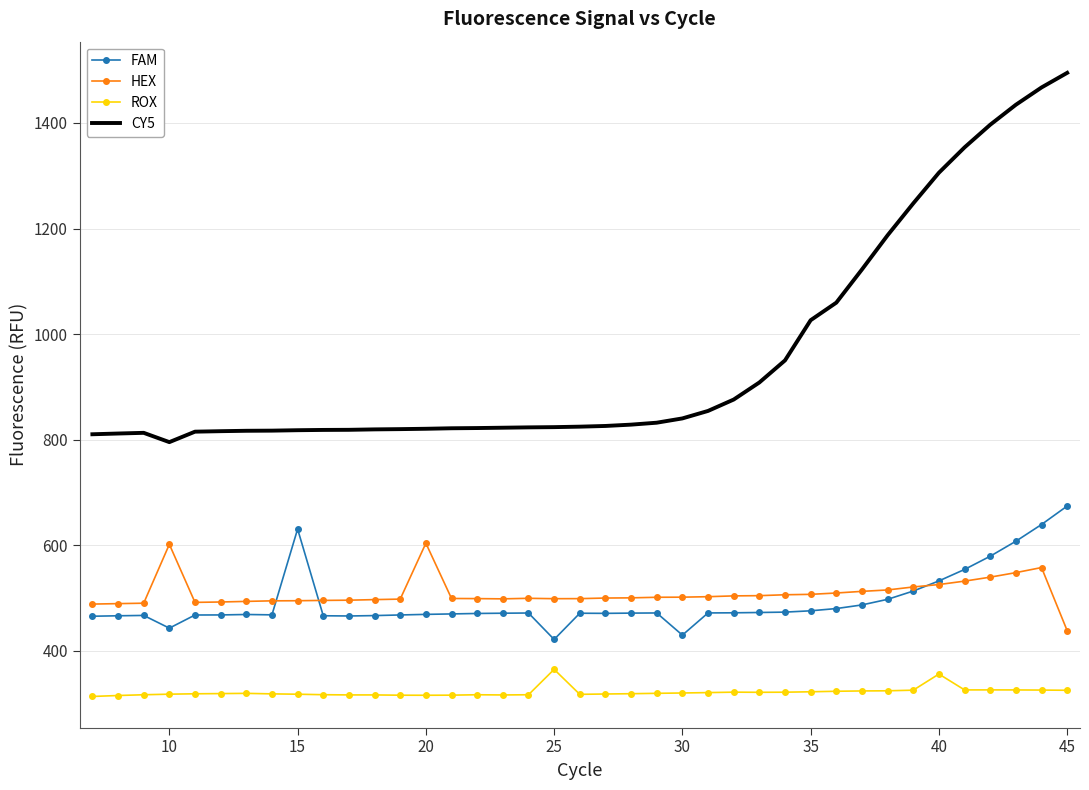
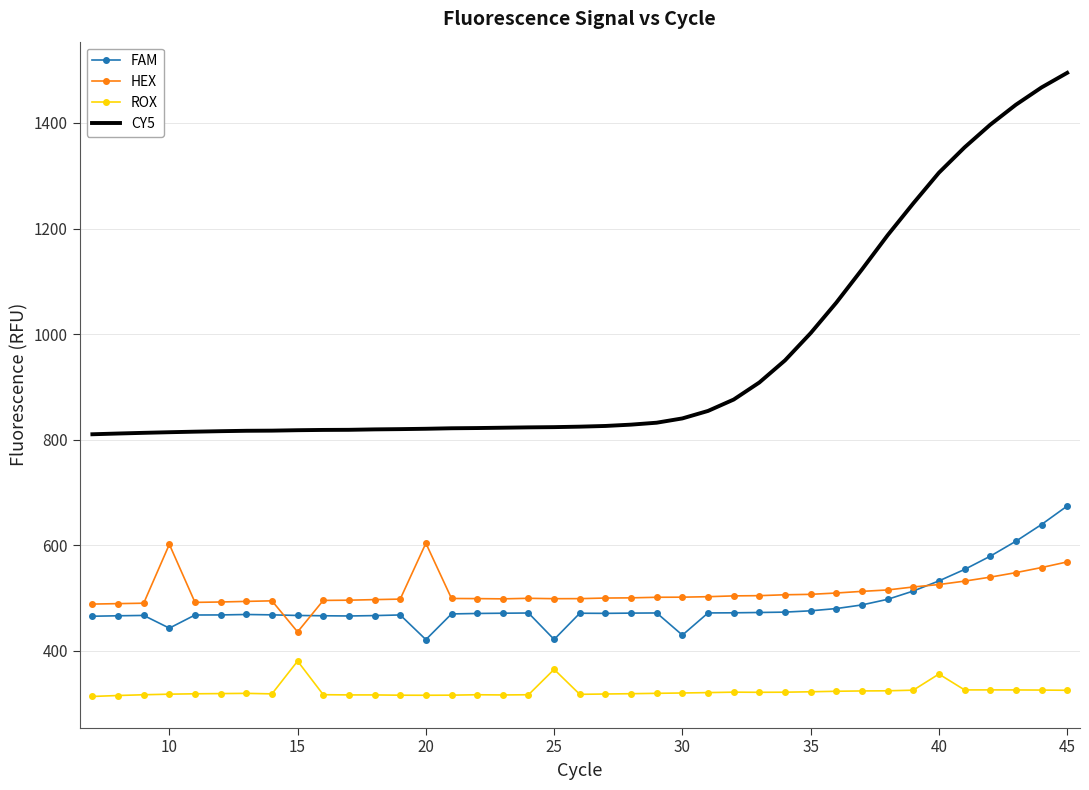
CY5, 10: 800 -> 810
FAM, 15: 630 -> 470
HEX, 15: 490 -> 440
ROX, 15: 320 -> 380
FAM, 20: 470 -> 420
CY5, 35: 1030 -> 1000
HEX, 45: 440 -> 570
